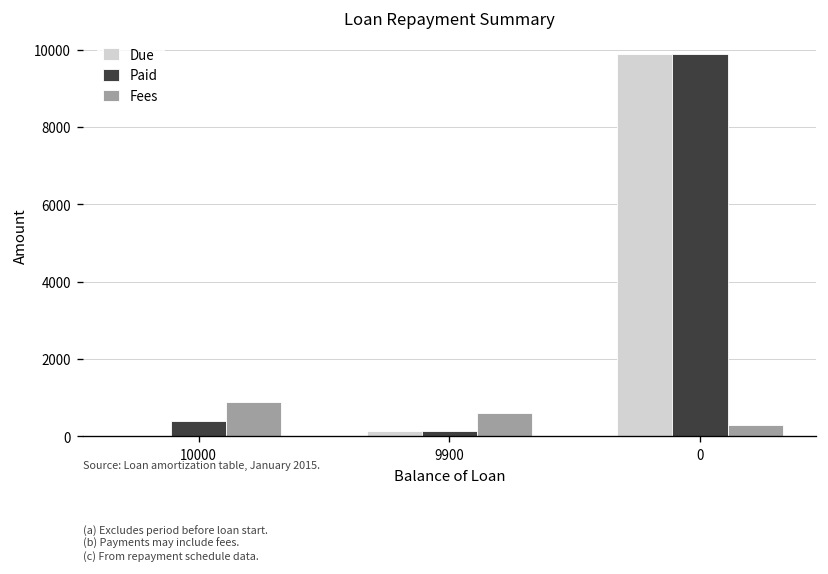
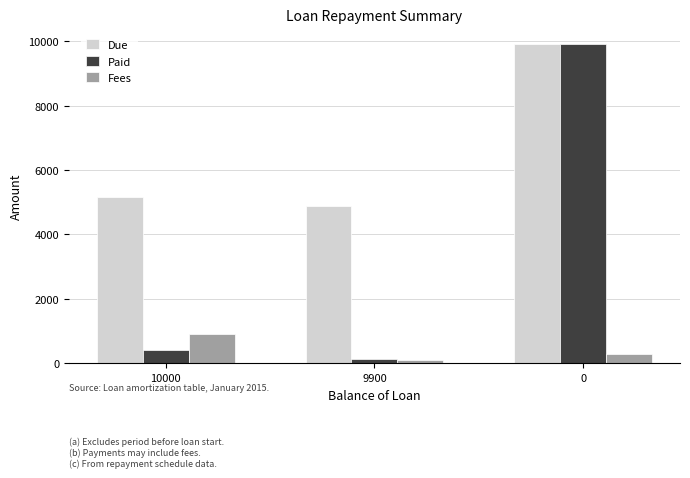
Due, 10000: 0 -> 5200
Due, 9900: 100 -> 4900
Fees, 9900: 600 -> 100
